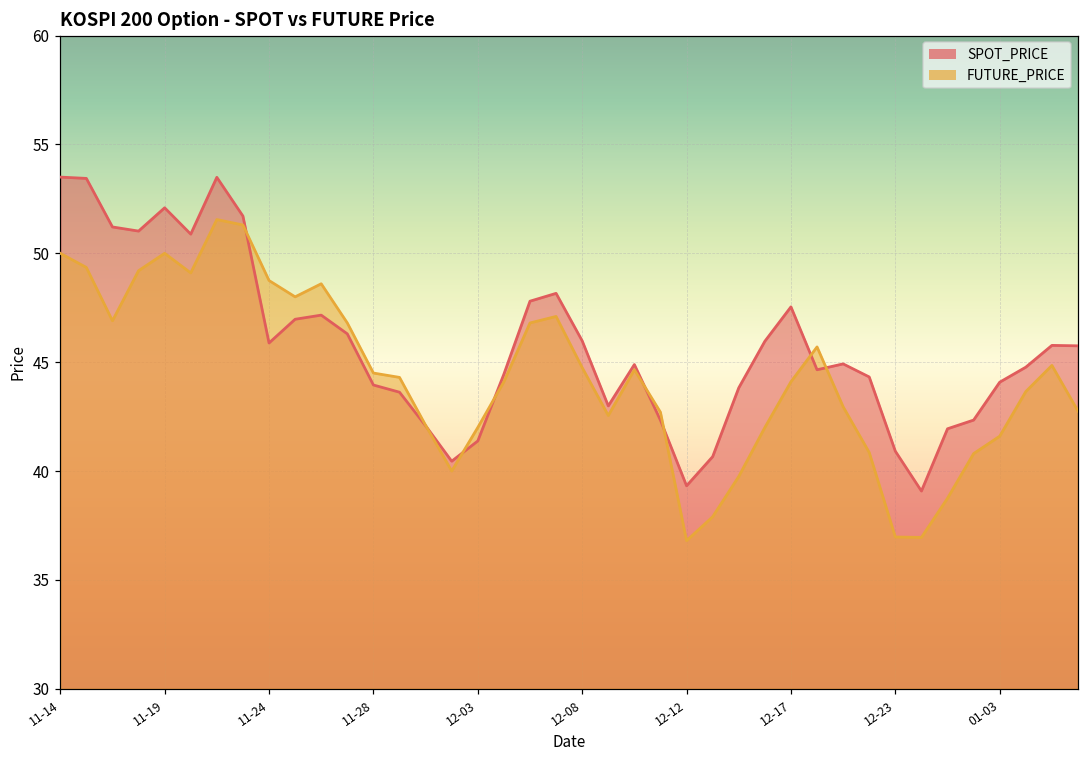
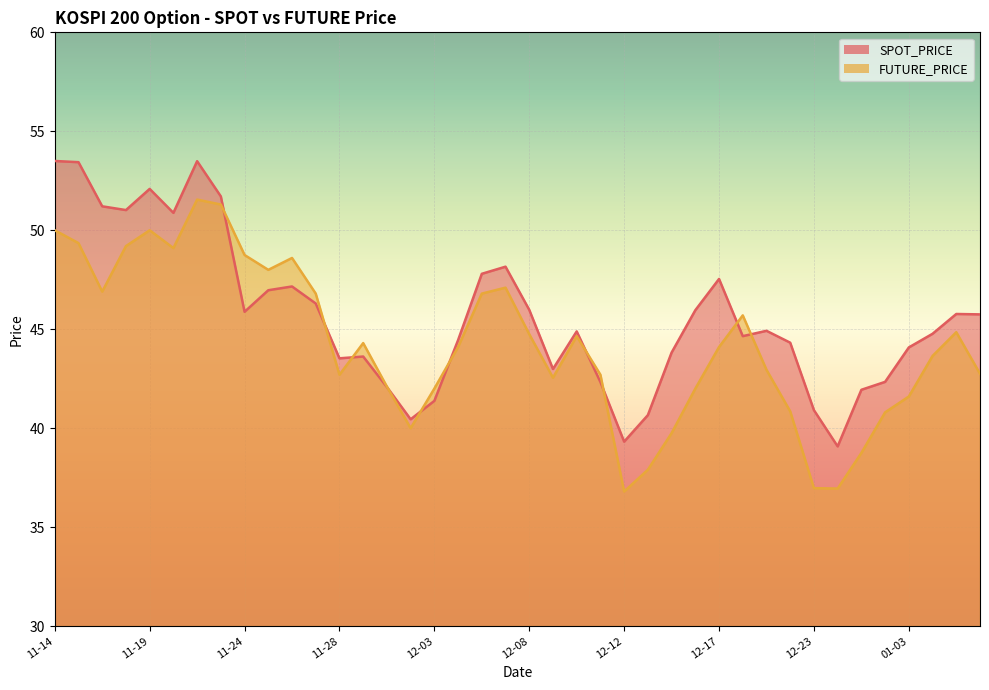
SPOT_PRICE, 11-28: 44.0 -> 43.5
FUTURE_PRICE, 11-28: 44.5 -> 42.7
